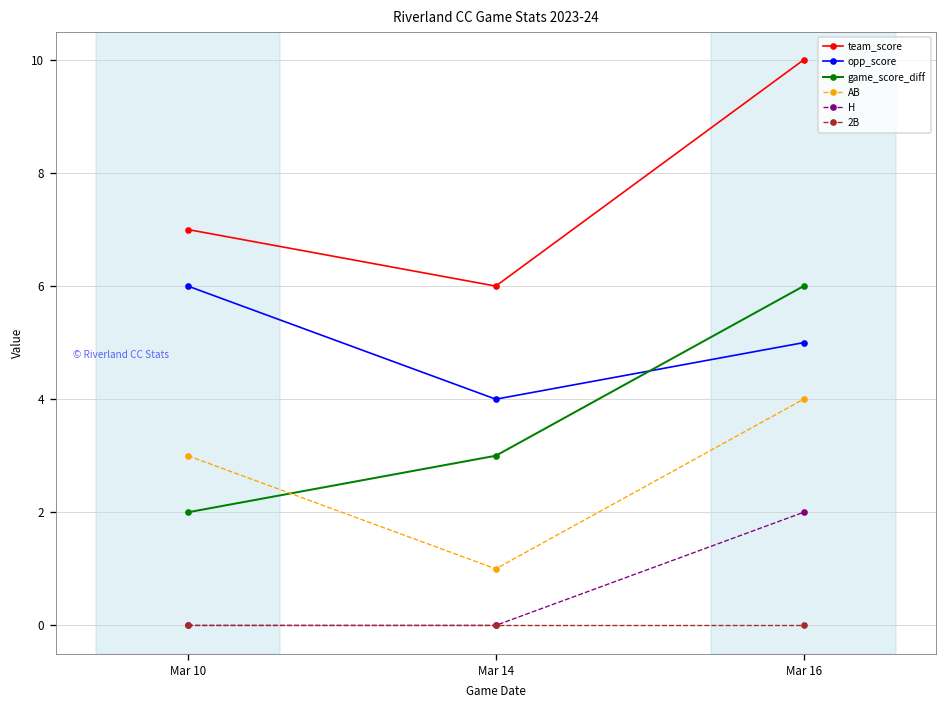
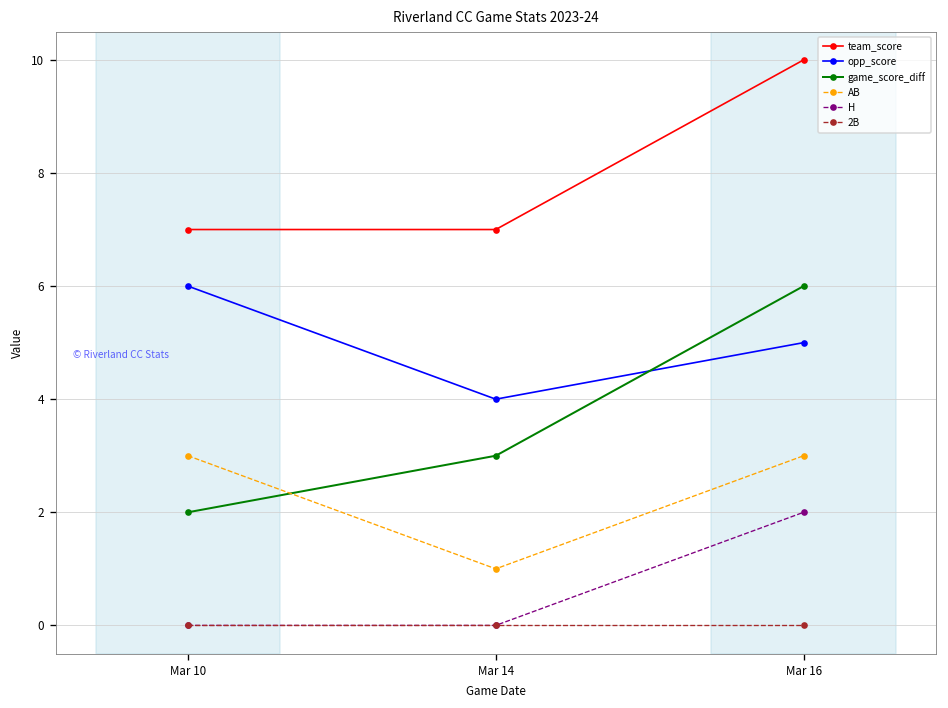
team_score, Mar 14: 6 -> 7
AB, Mar 16: 4 -> 3
